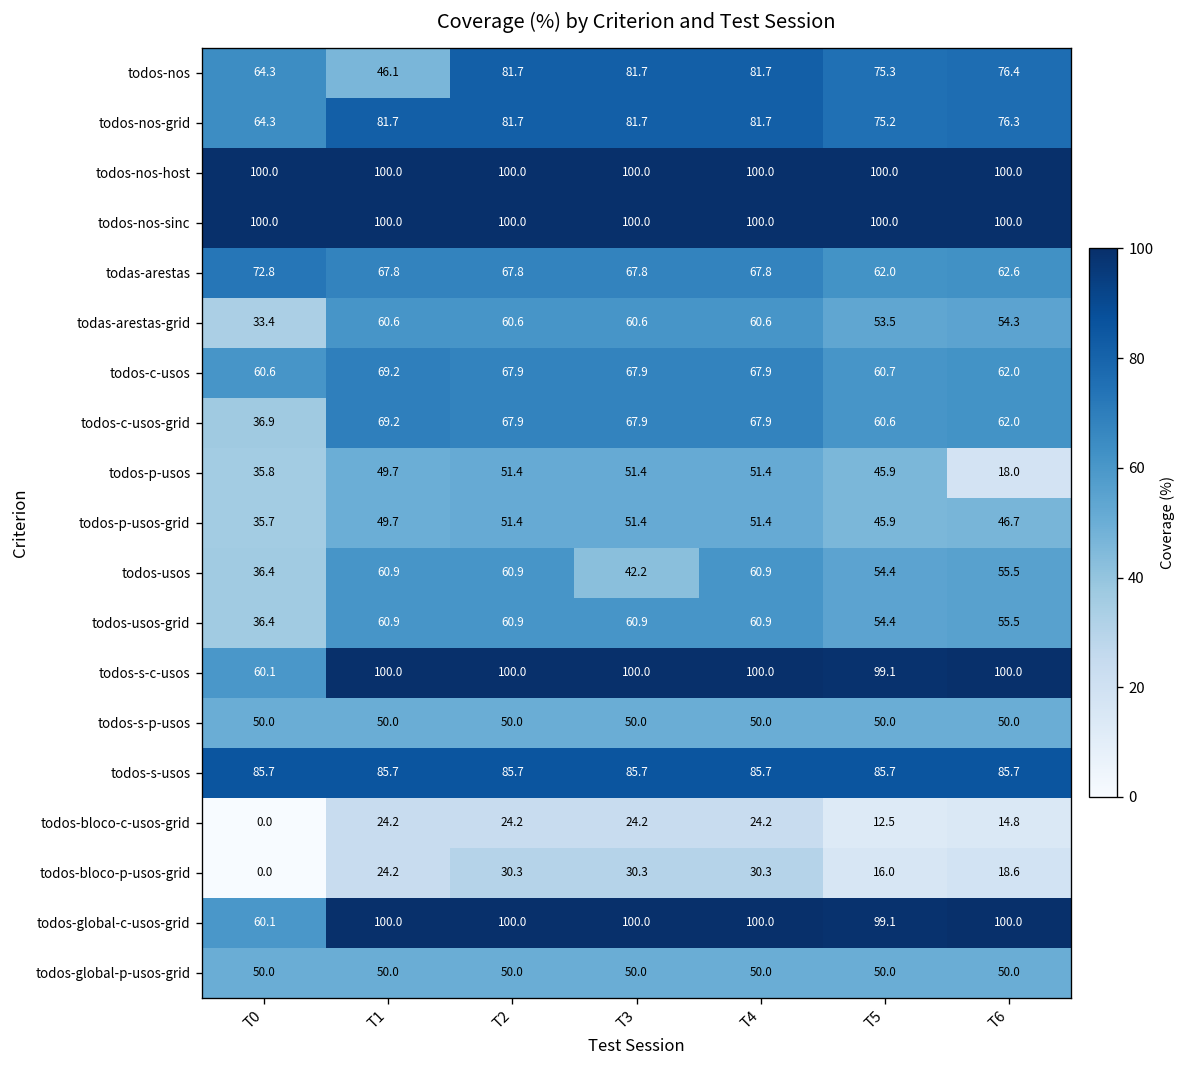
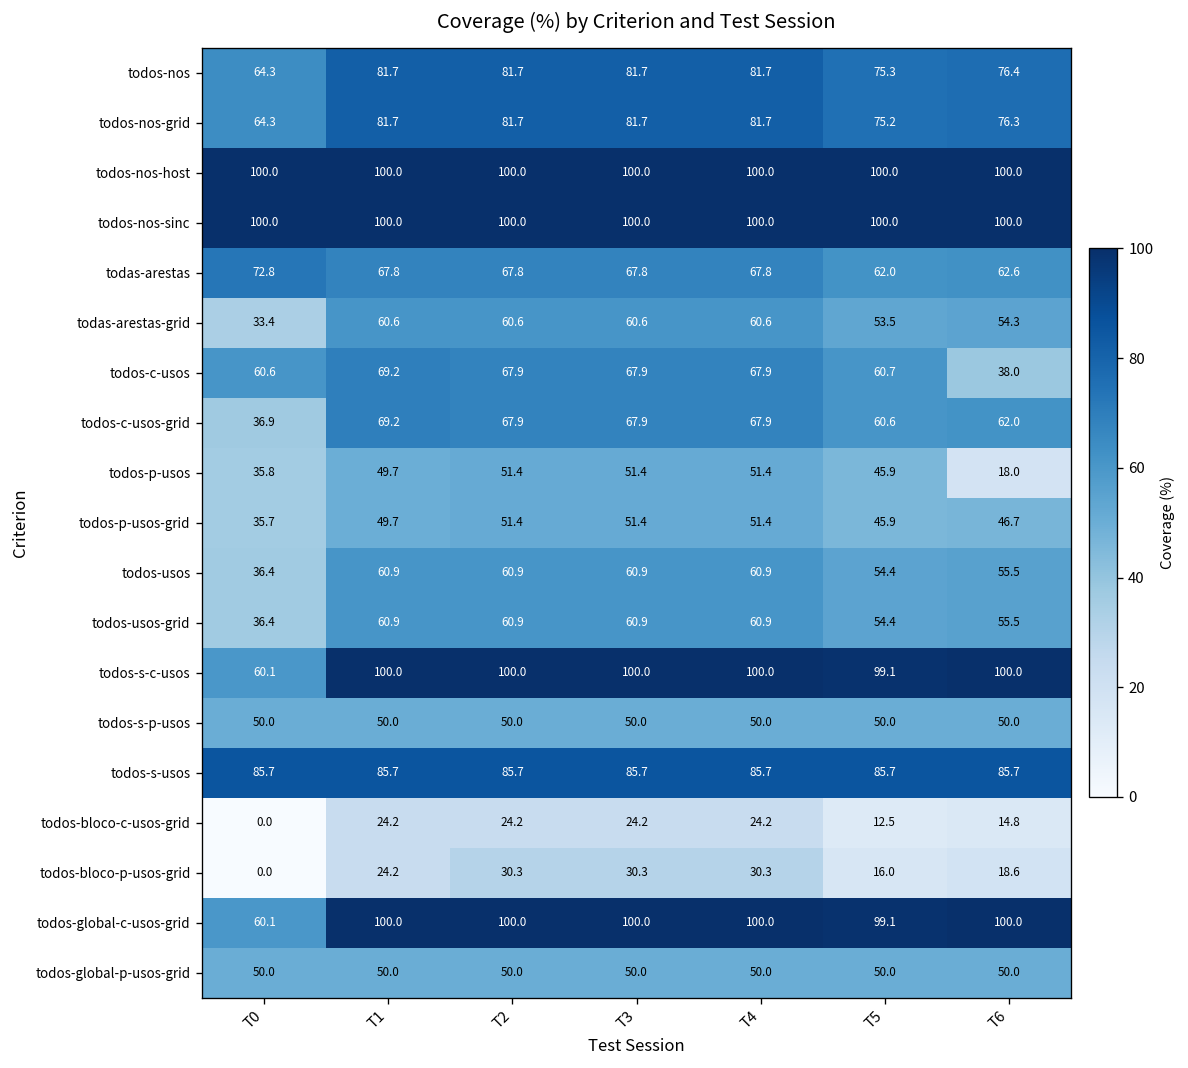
todos-nos, T1: 46.1 -> 81.7
todos-c-usos, T6: 62.0 -> 38.0
todos-usos, T3: 42.2 -> 60.9
